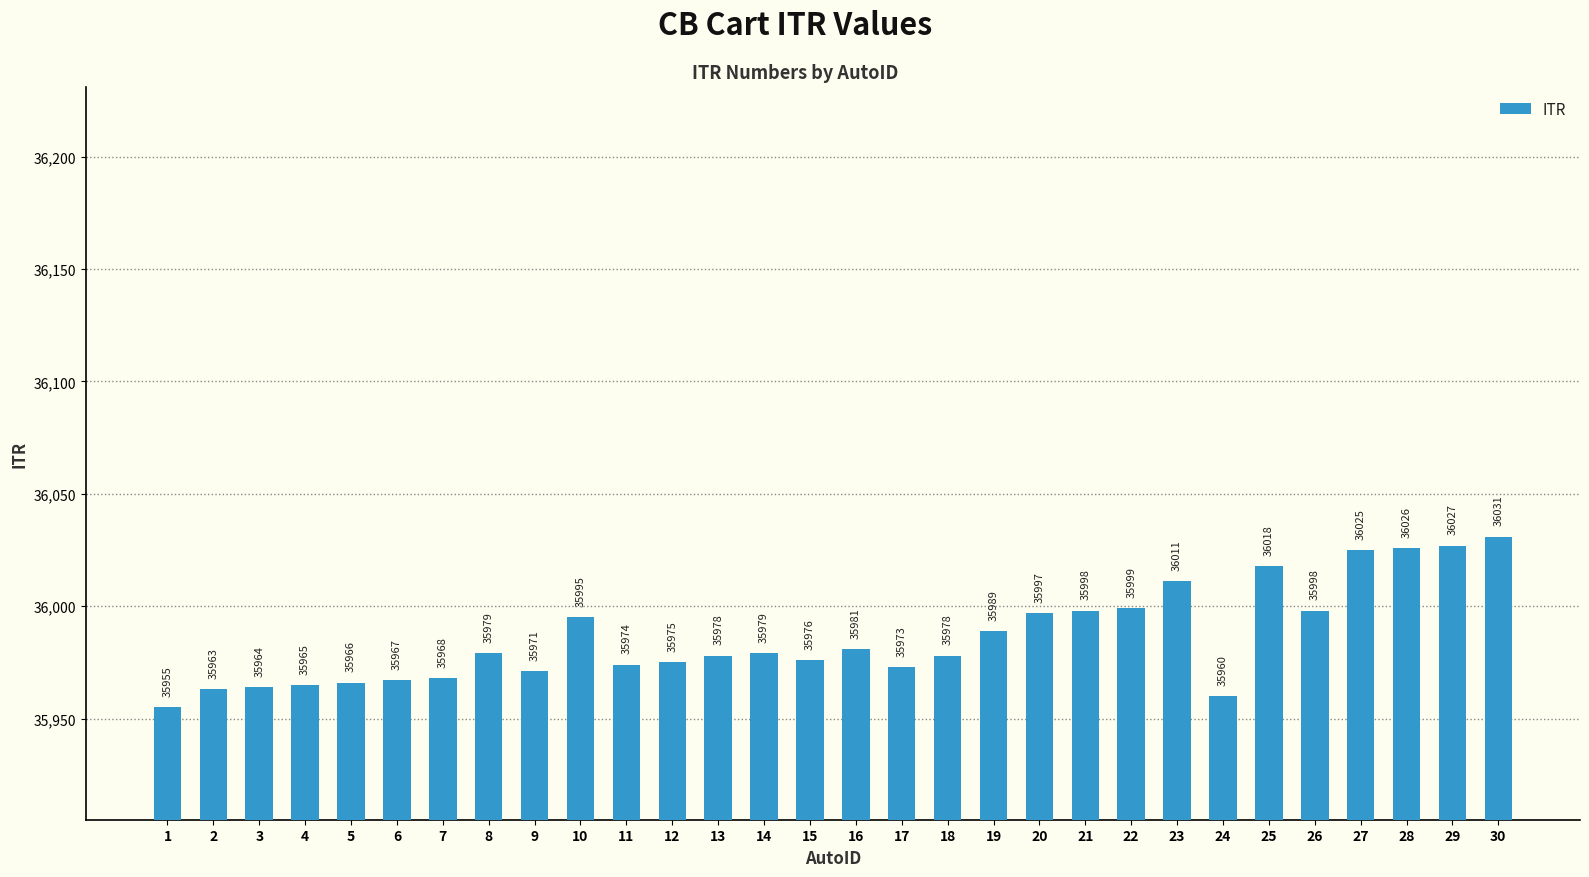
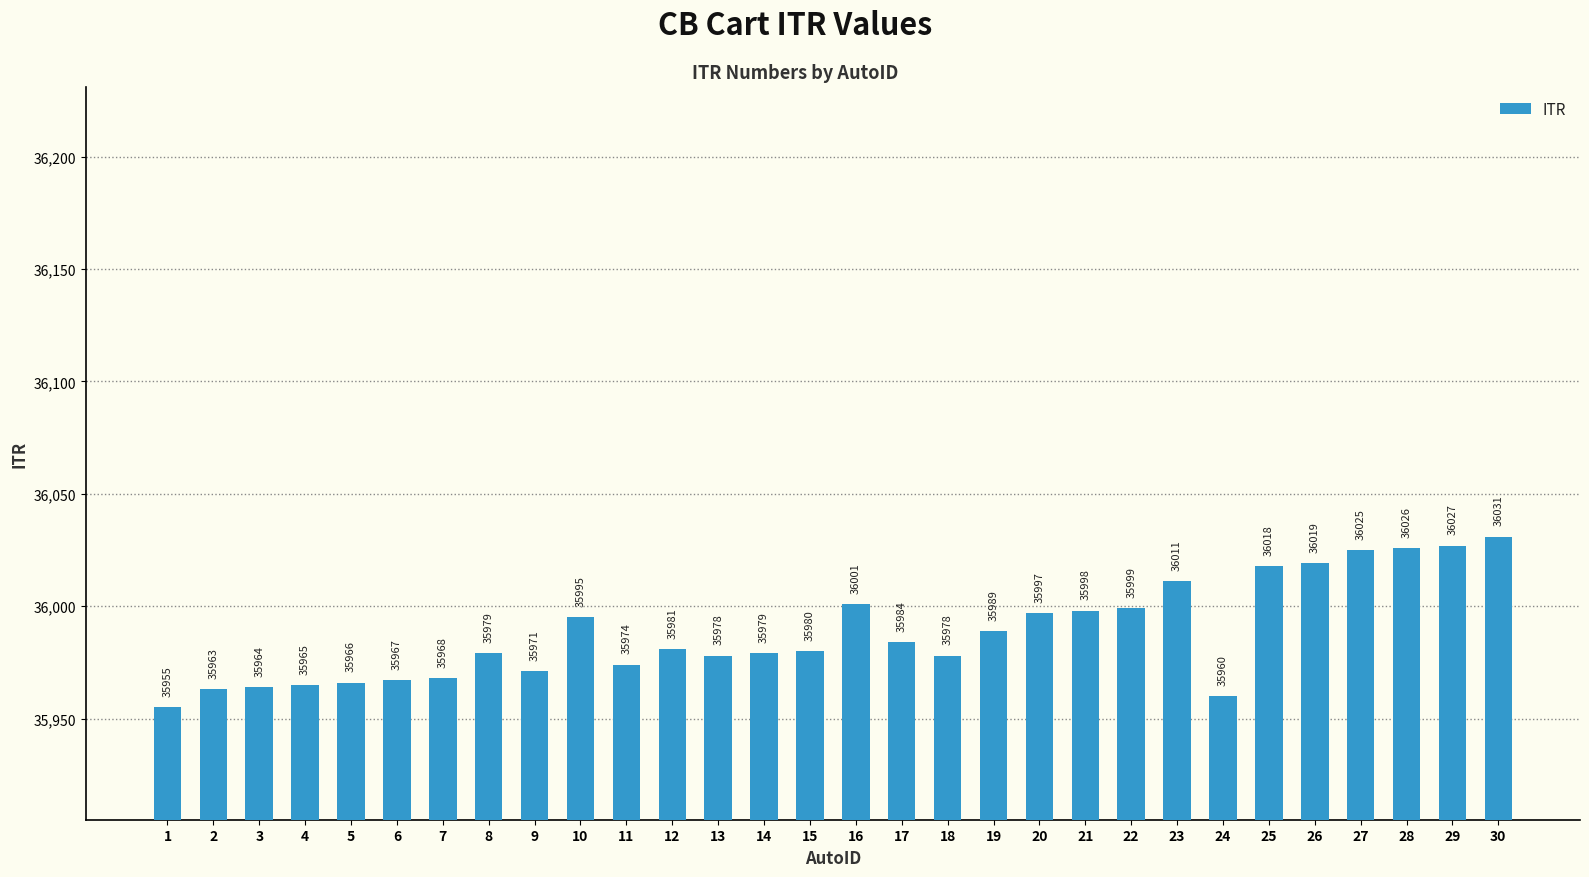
12: 35975 -> 35981
15: 35976 -> 35980
16: 35981 -> 36001
17: 35973 -> 35984
26: 35998 -> 36019
